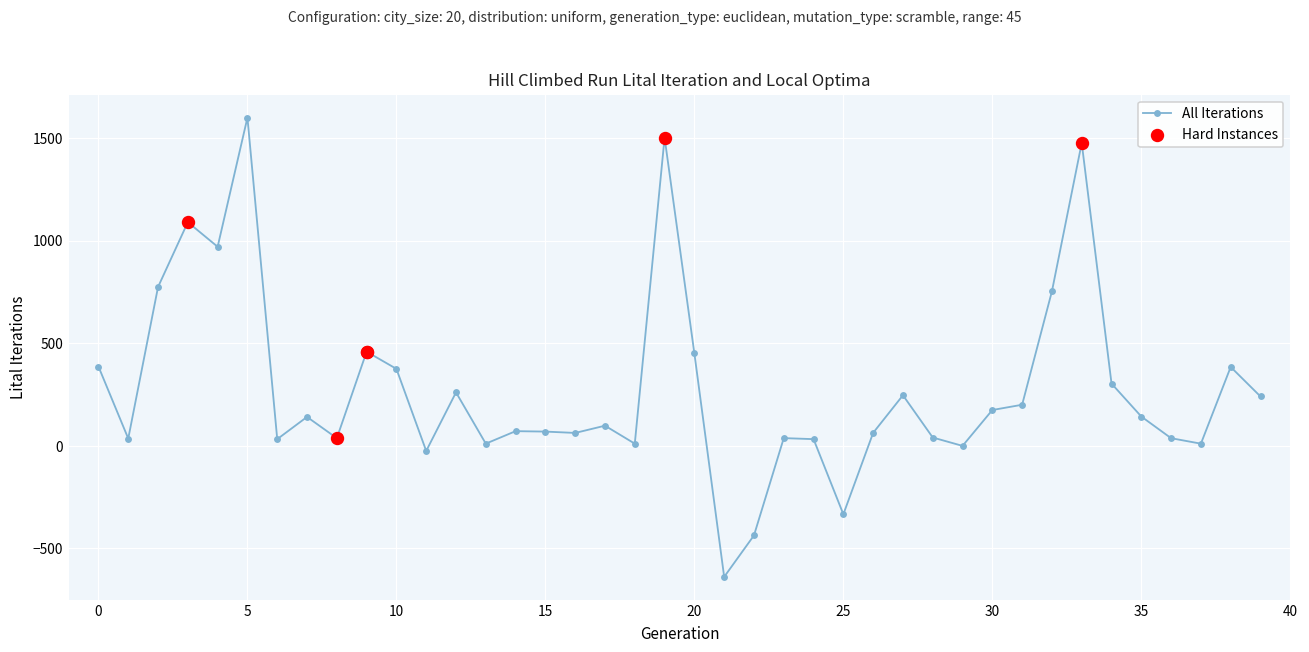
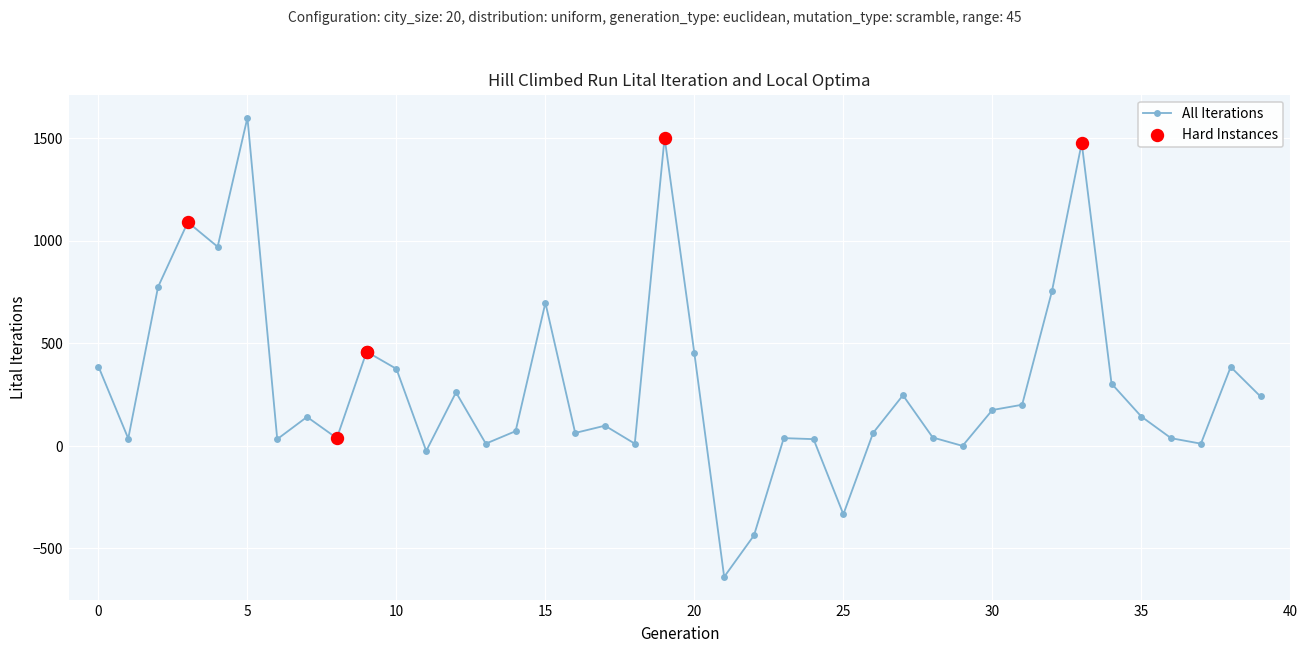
All Iterations, 15: 70 -> 700
